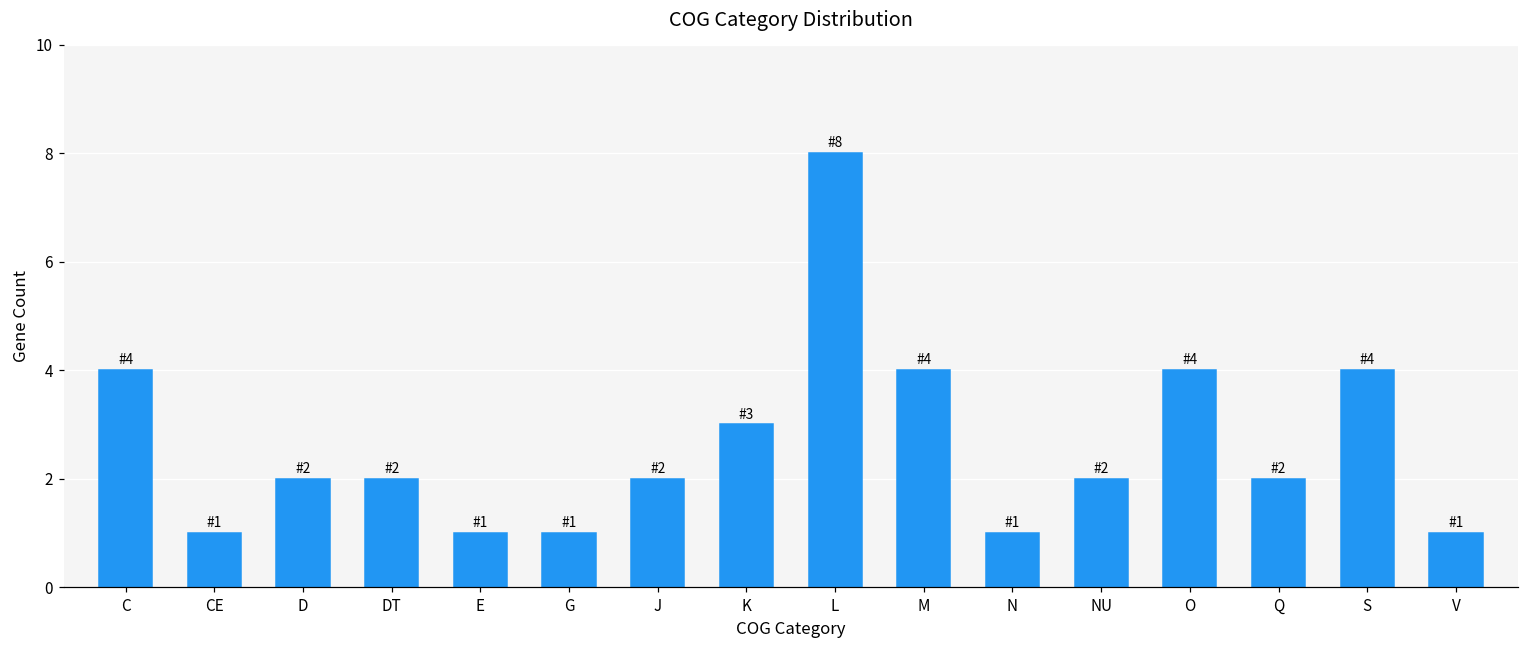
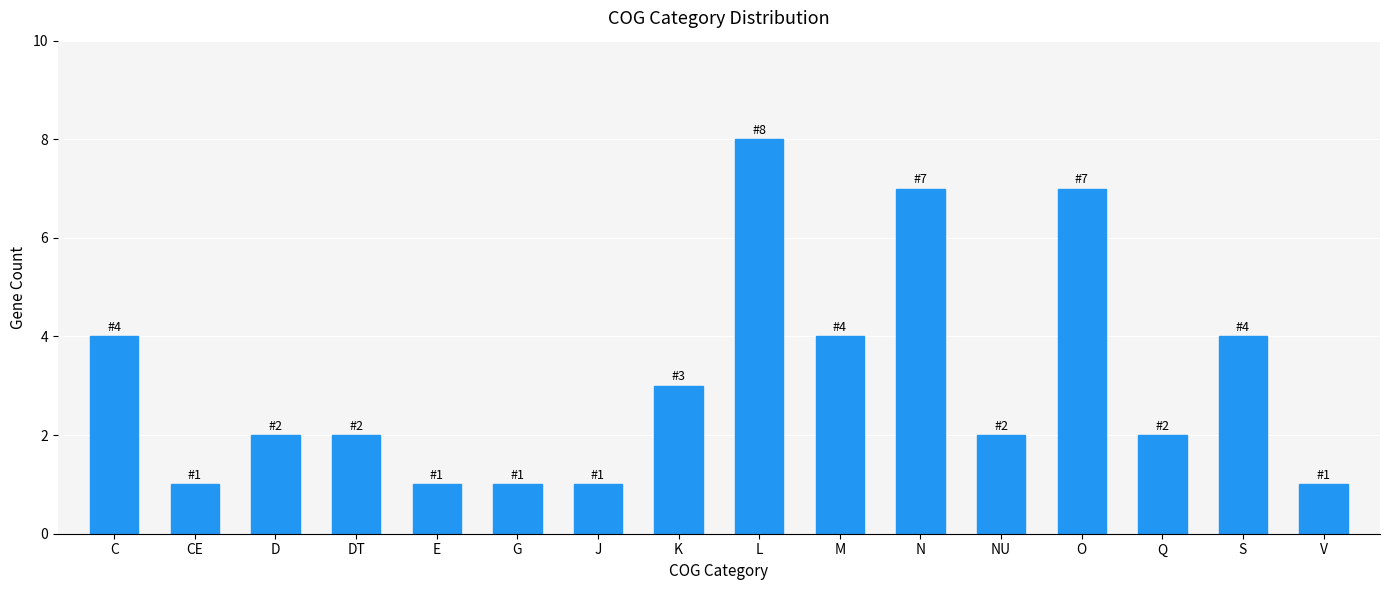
J: 2 -> 1
N: 1 -> 7
O: 4 -> 7
